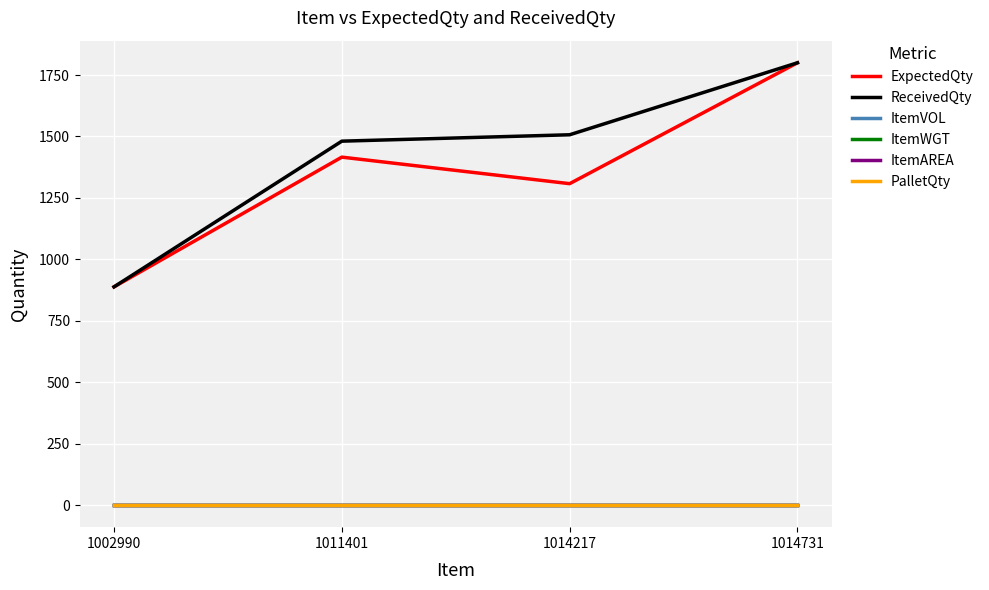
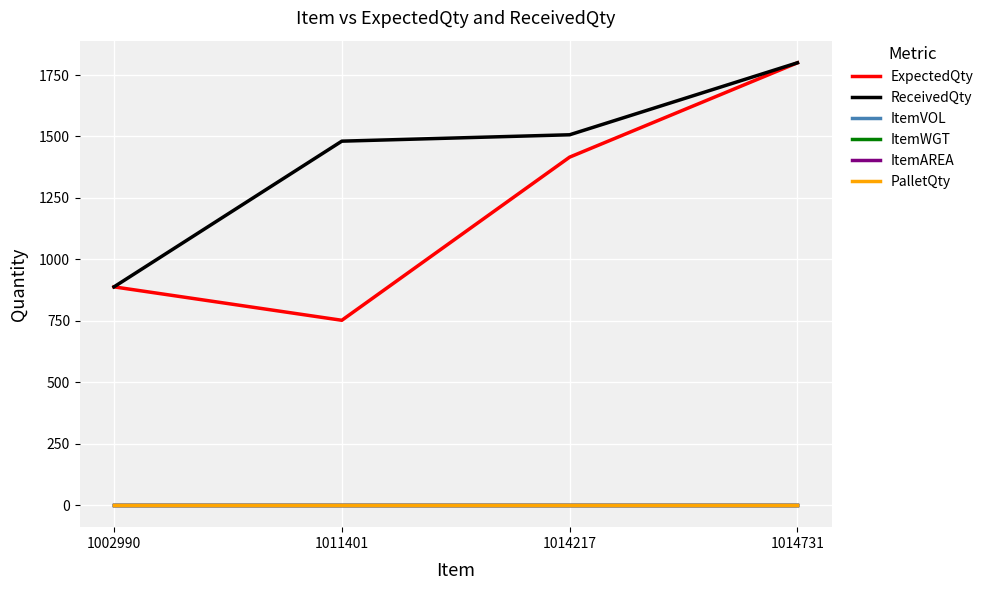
ExpectedQty, 1011401: 1420 -> 750
ExpectedQty, 1014217: 1310 -> 1420
